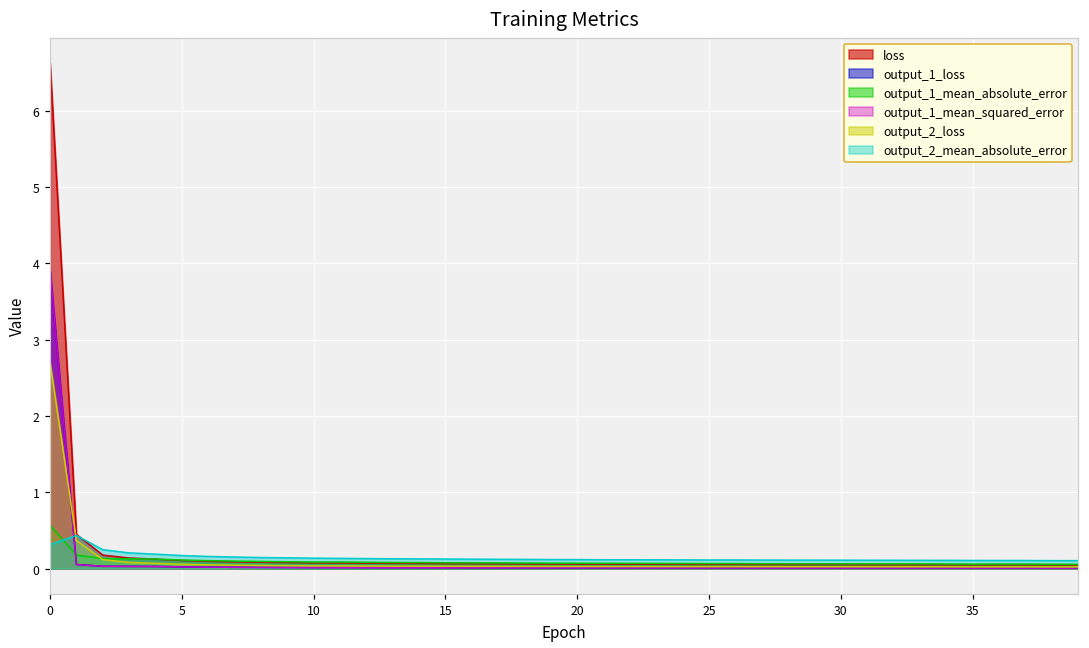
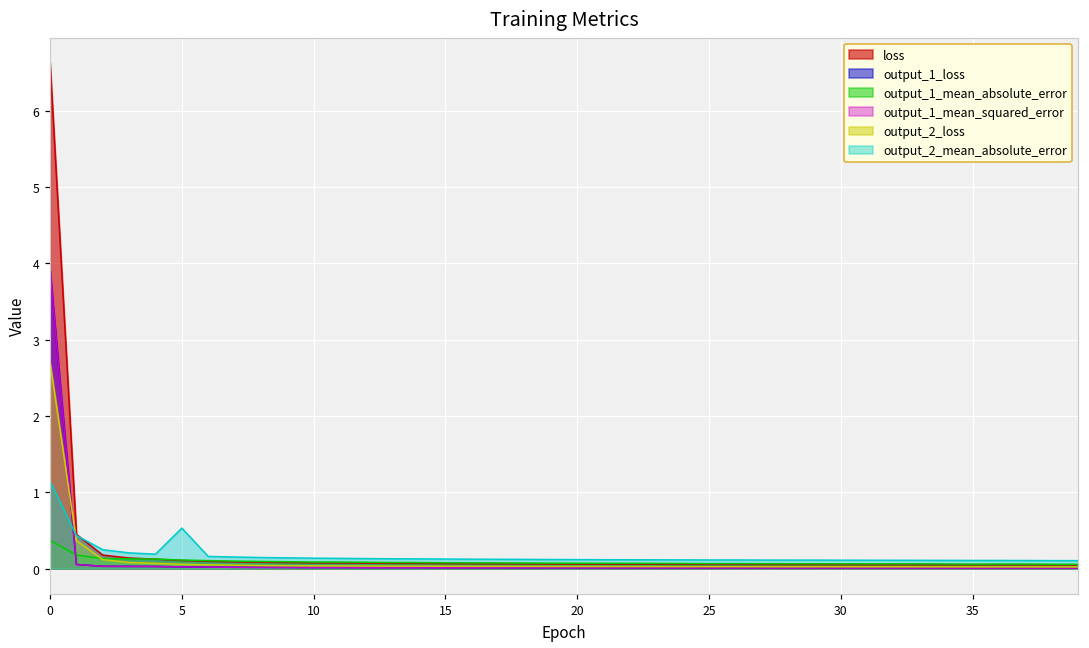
output_1_mean_absolute_error, 0: 0.6 -> 0.4
output_2_mean_absolute_error, 0: 0.3 -> 1.1
output_2_mean_absolute_error, 5: 0.2 -> 0.5
